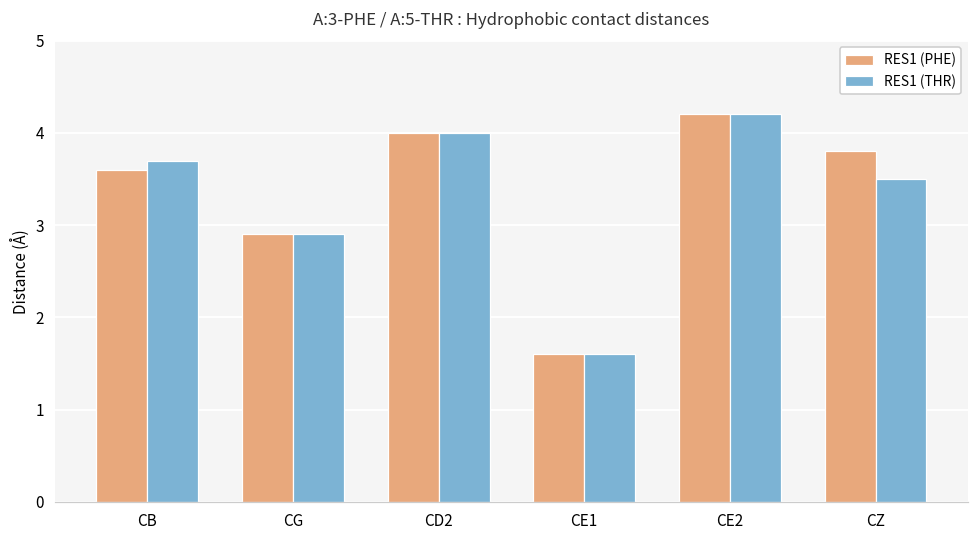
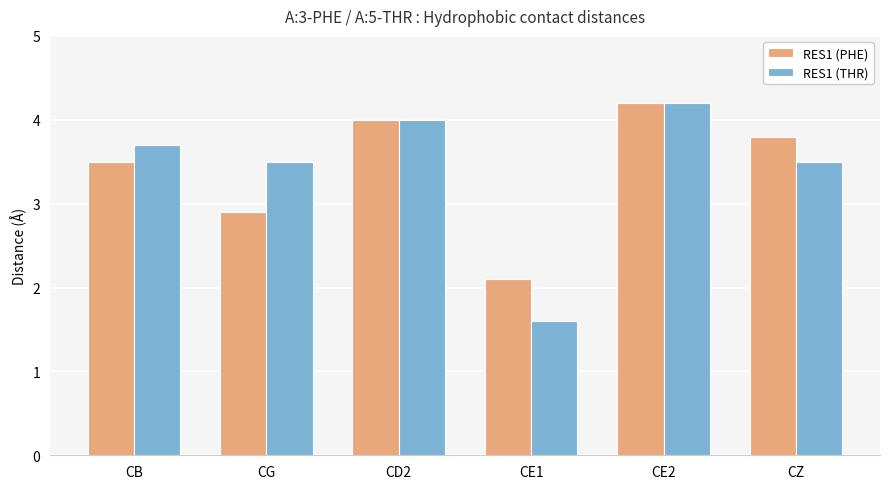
RES1 (PHE), CB: 3.6 -> 3.5
RES1 (THR), CG: 2.9 -> 3.5
RES1 (PHE), CE1: 1.6 -> 2.1
